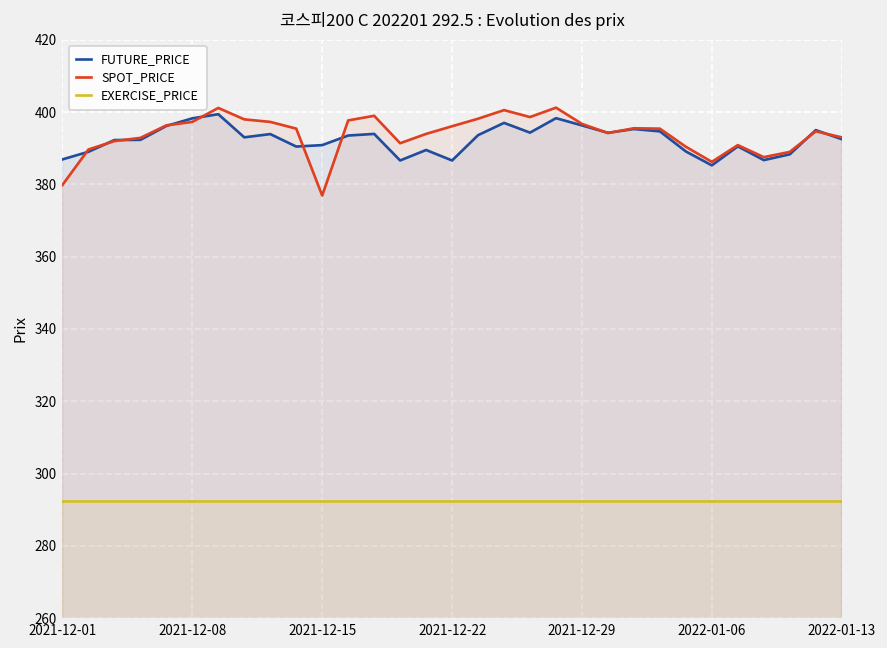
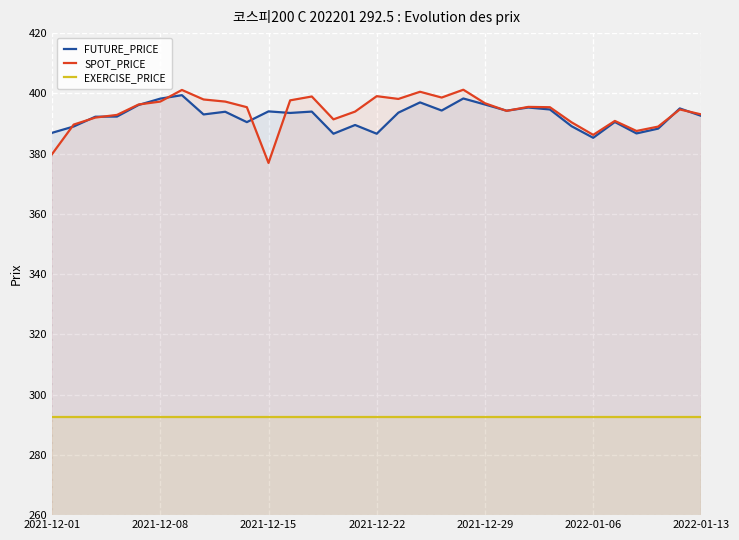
FUTURE_PRICE, 2021-12-15: 391 -> 394
SPOT_PRICE, 2021-12-22: 396 -> 399
